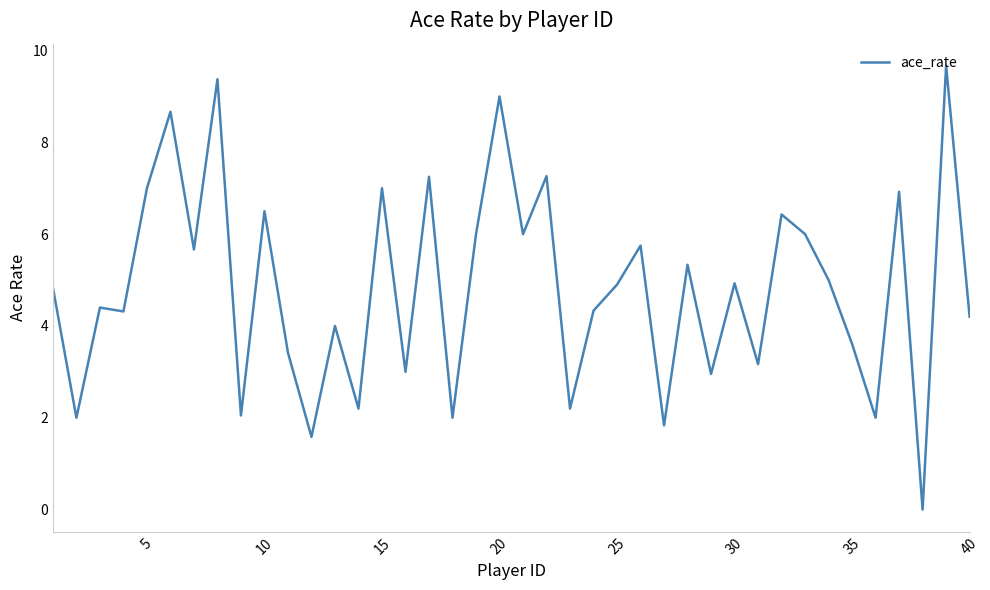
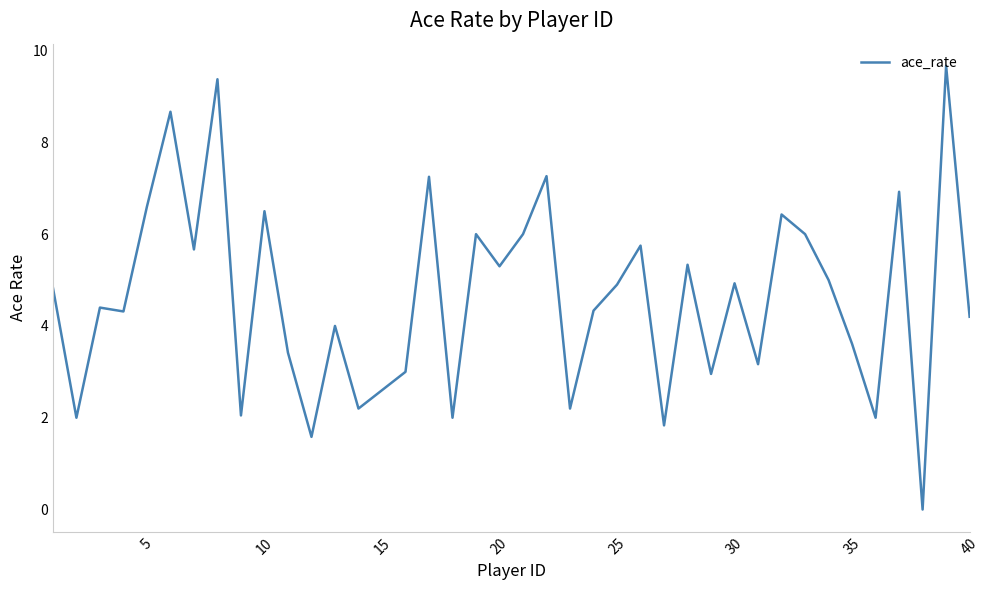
5: 7.0 -> 6.6
15: 7.0 -> 2.6
20: 9.0 -> 5.3
